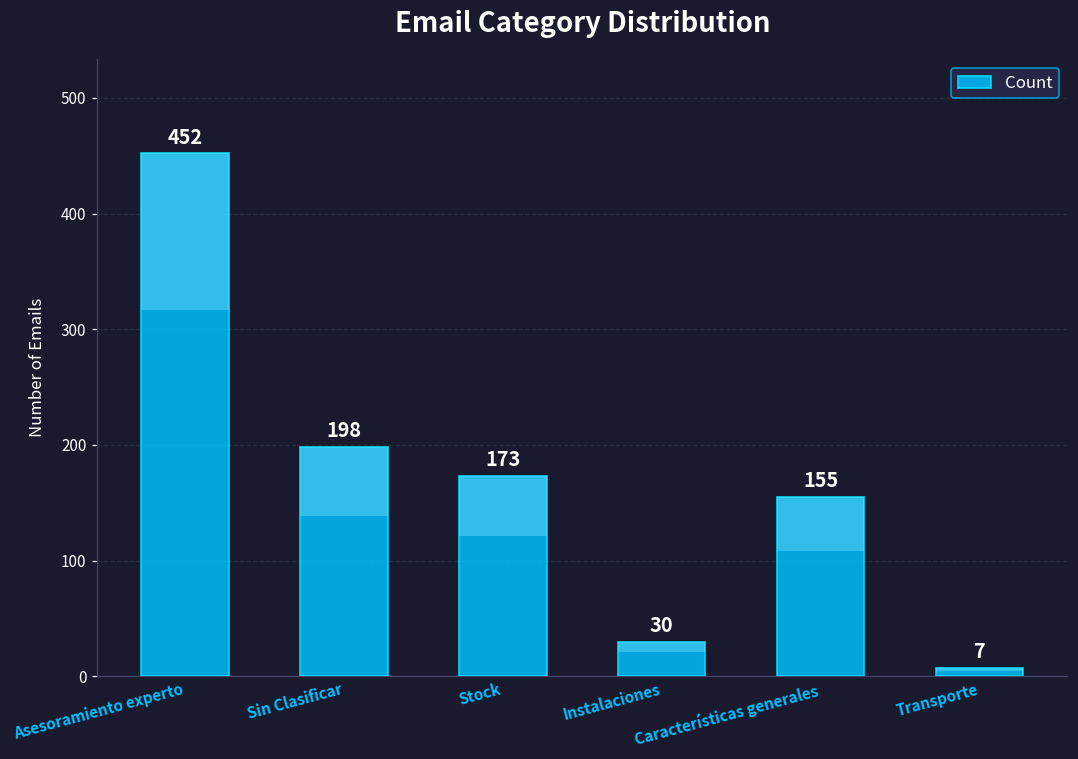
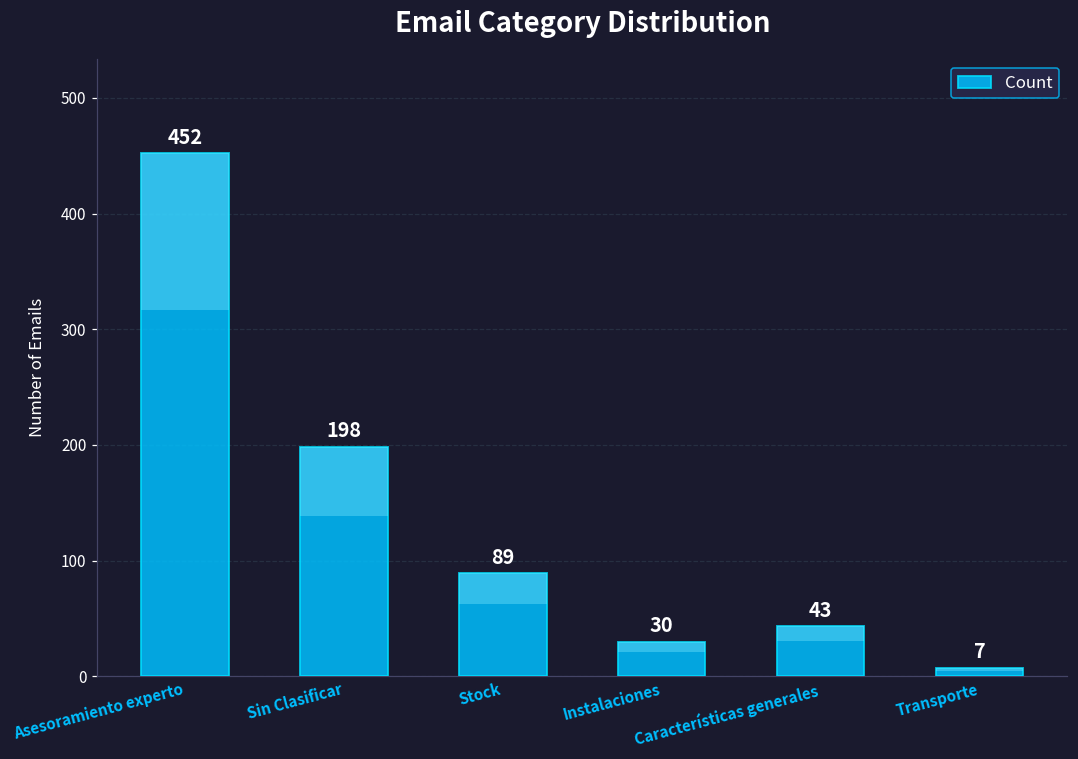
Stock: 173 -> 89
Características generales: 155 -> 43
